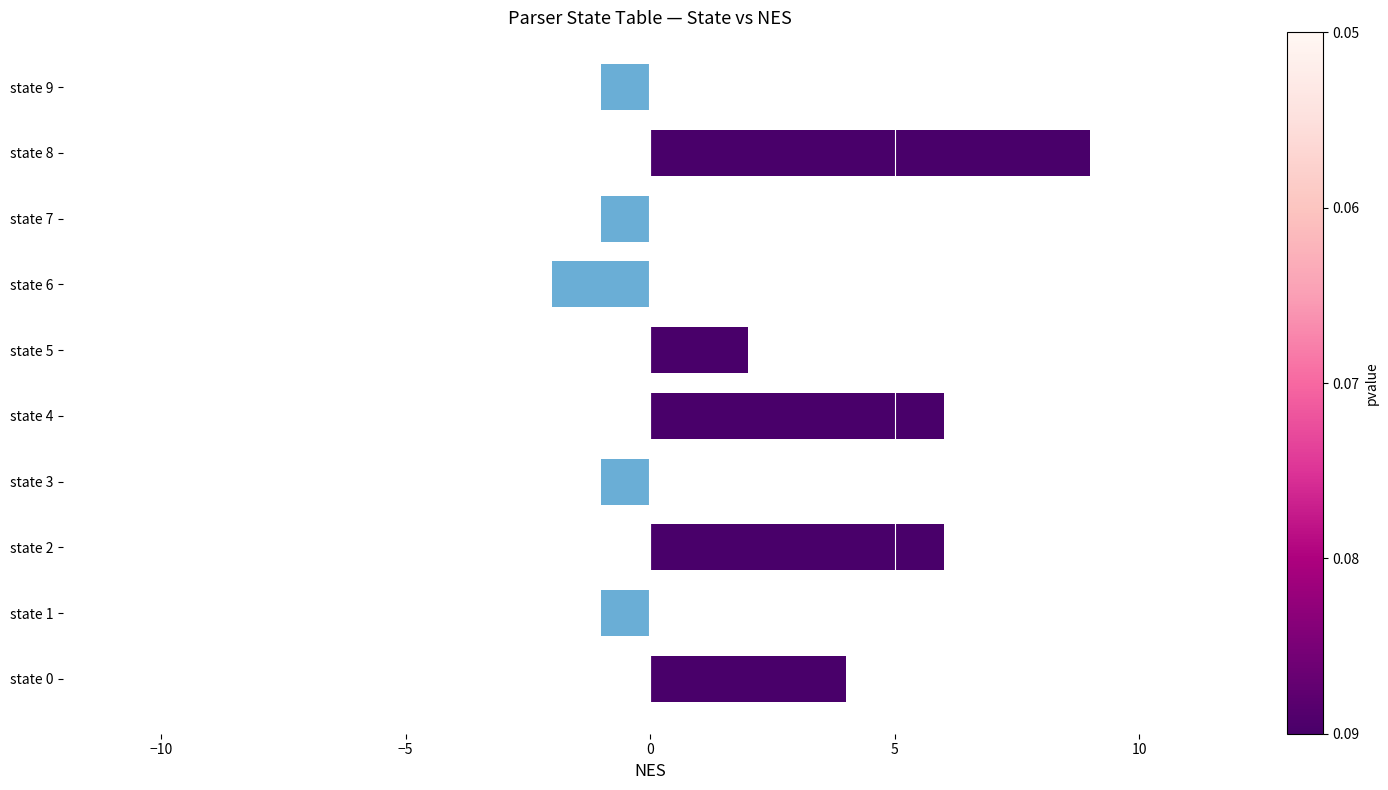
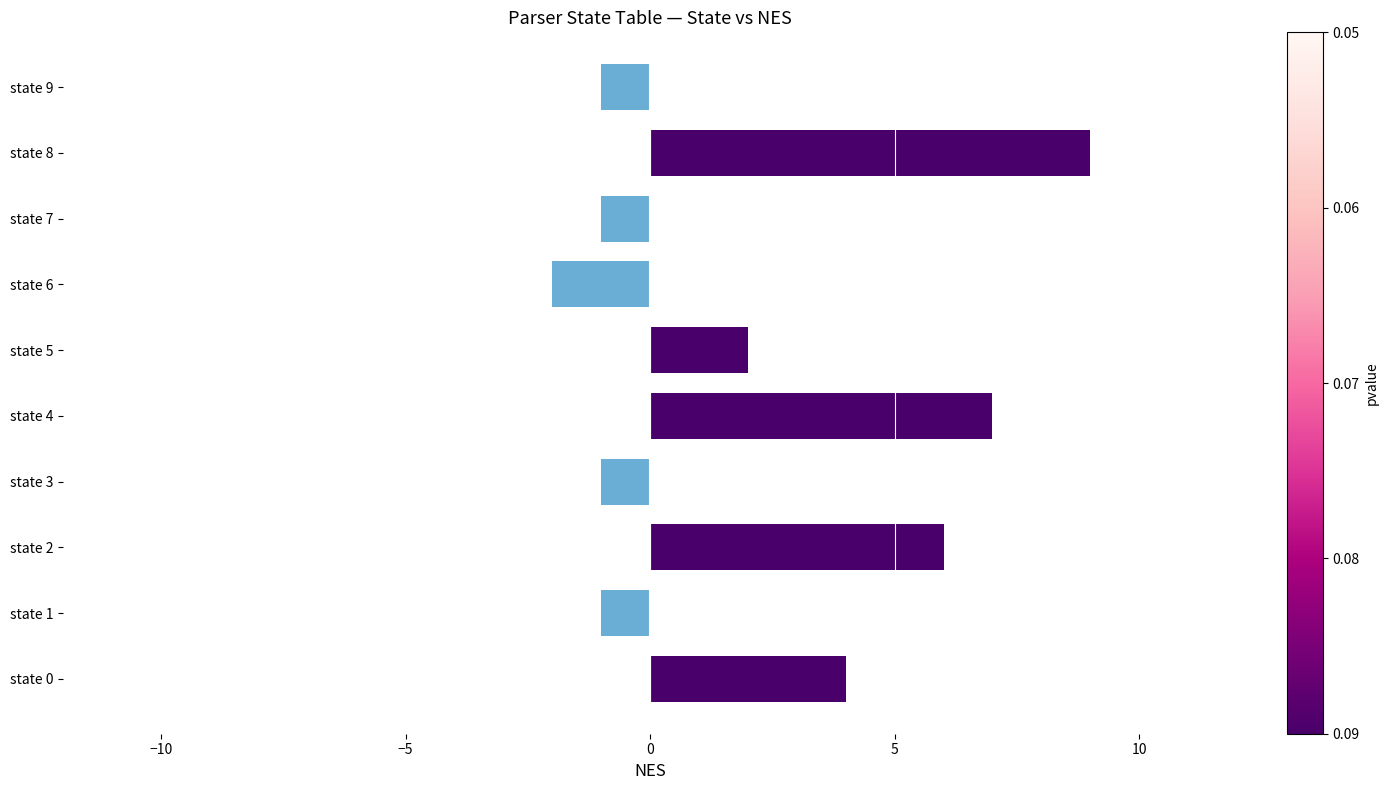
state 4: 6 -> 7
